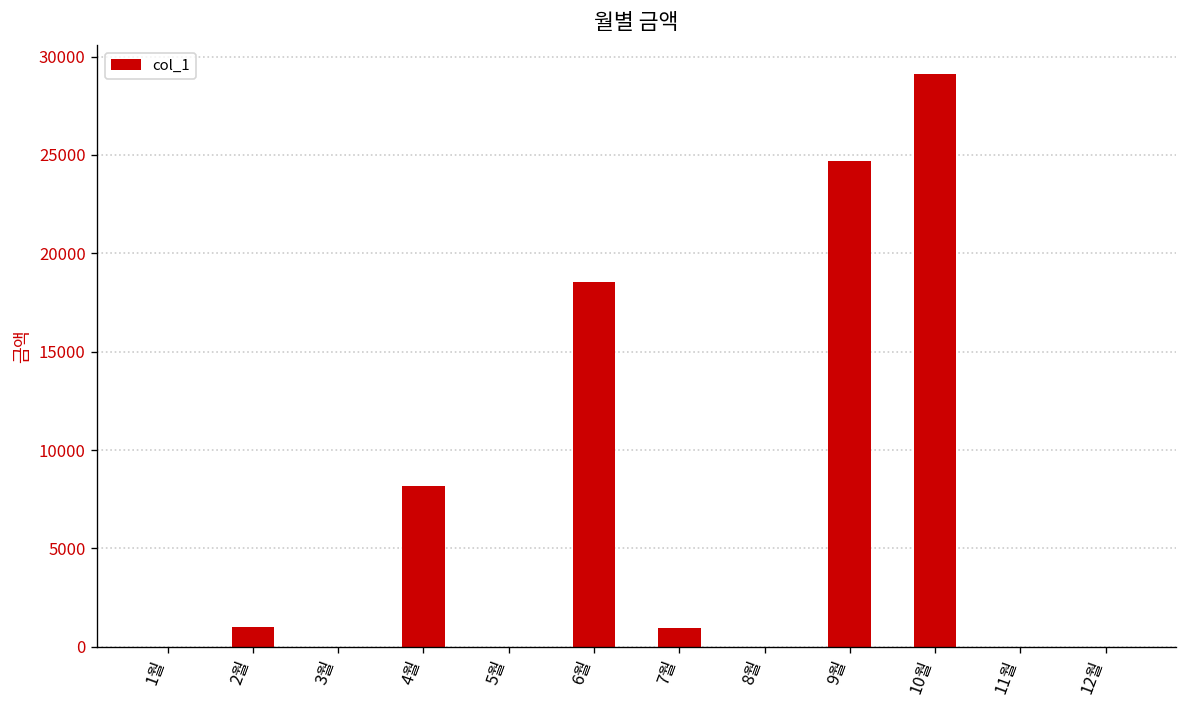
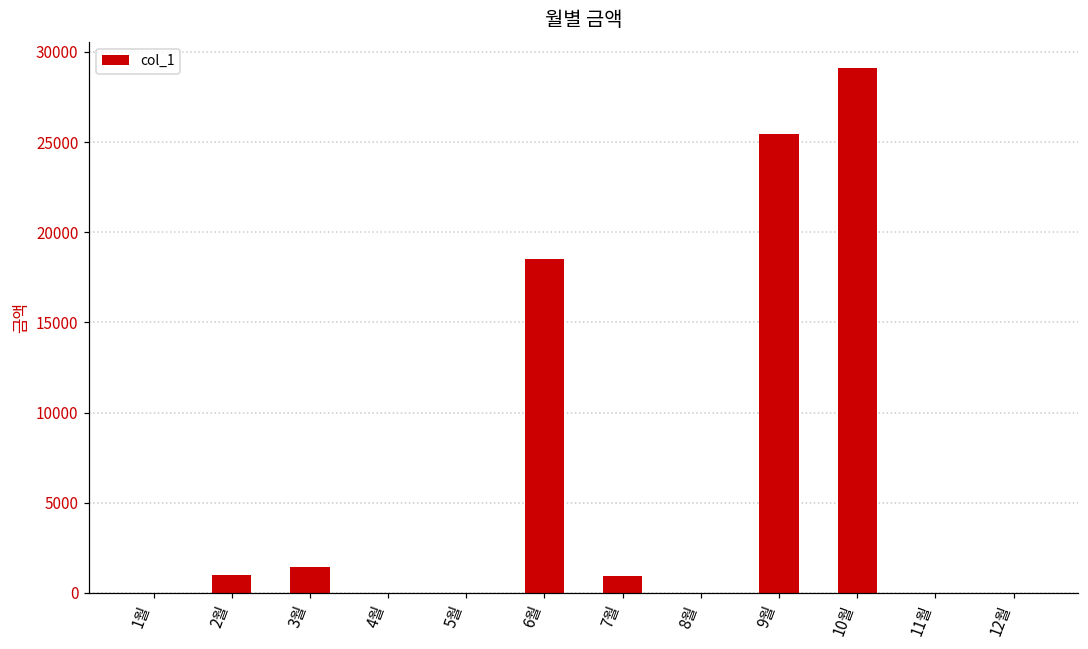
3월: 0 -> 1400
4월: 8200 -> 0
9월: 24700 -> 25500
